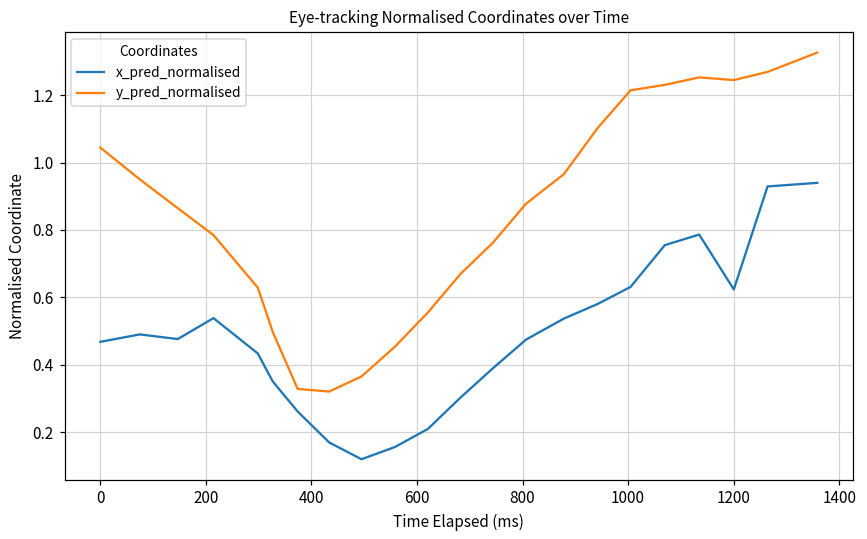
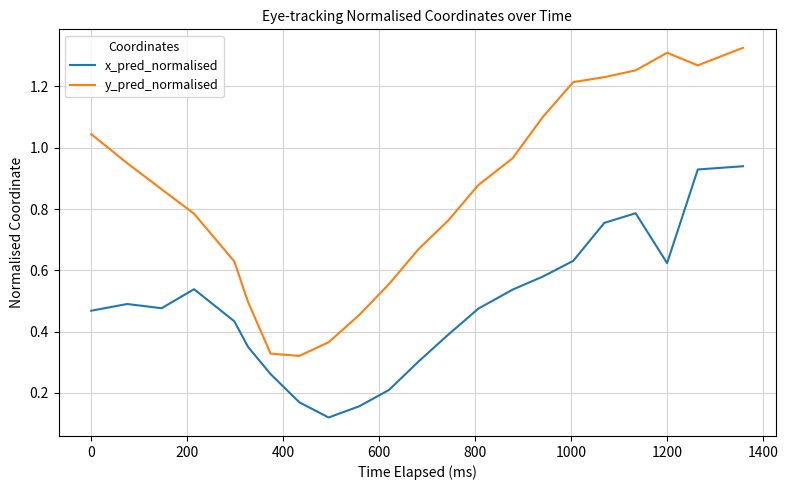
y_pred_normalised, 1200: 1.24 -> 1.31
